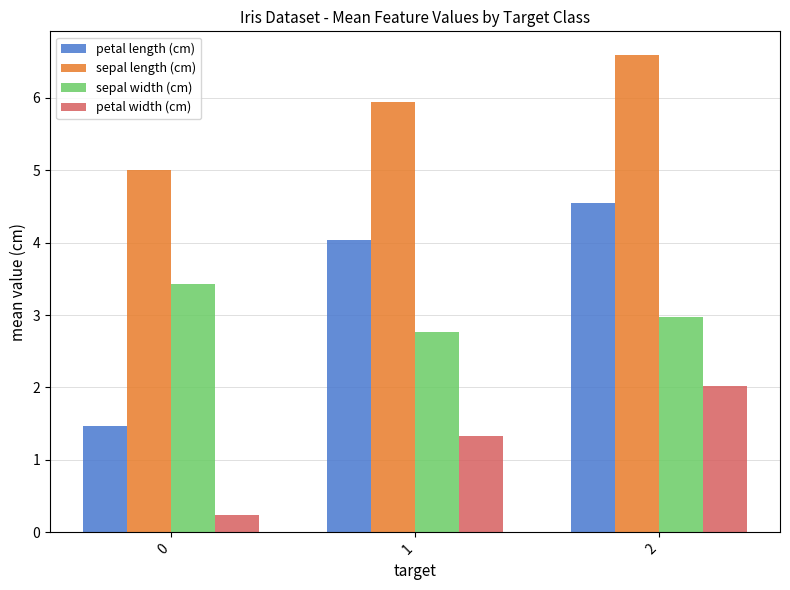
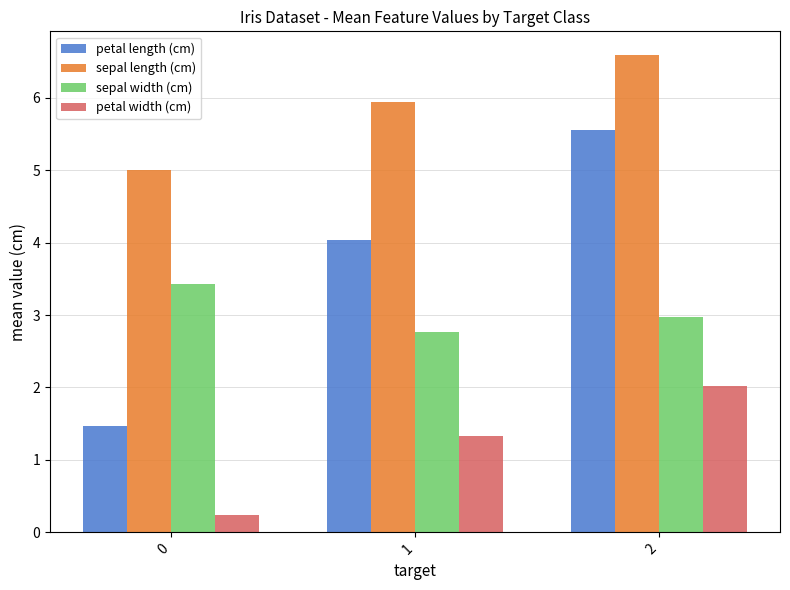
petal length (cm), 2: 4.6 -> 5.6
